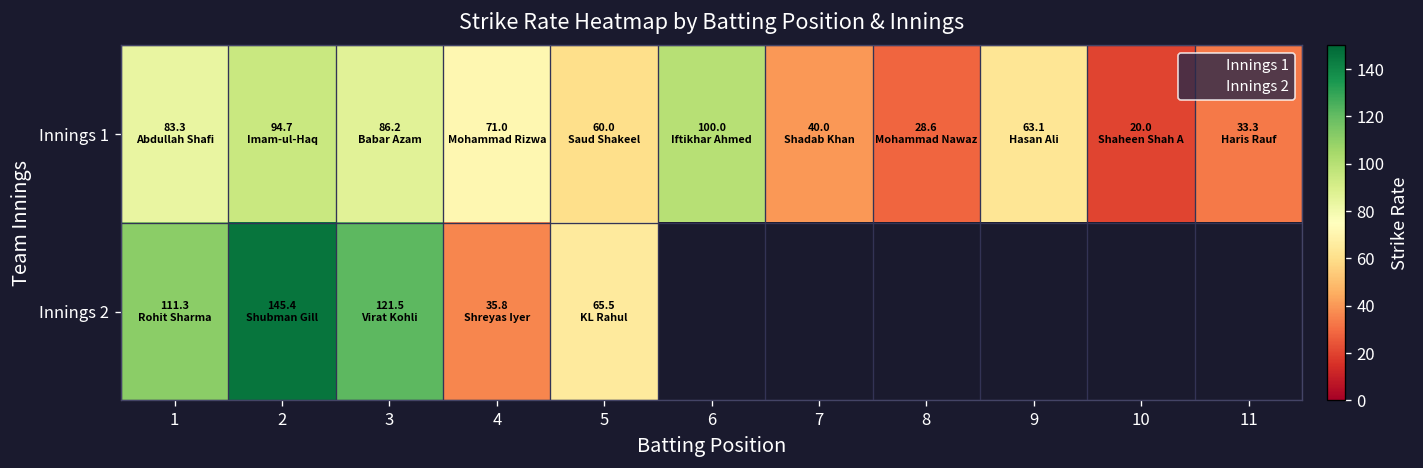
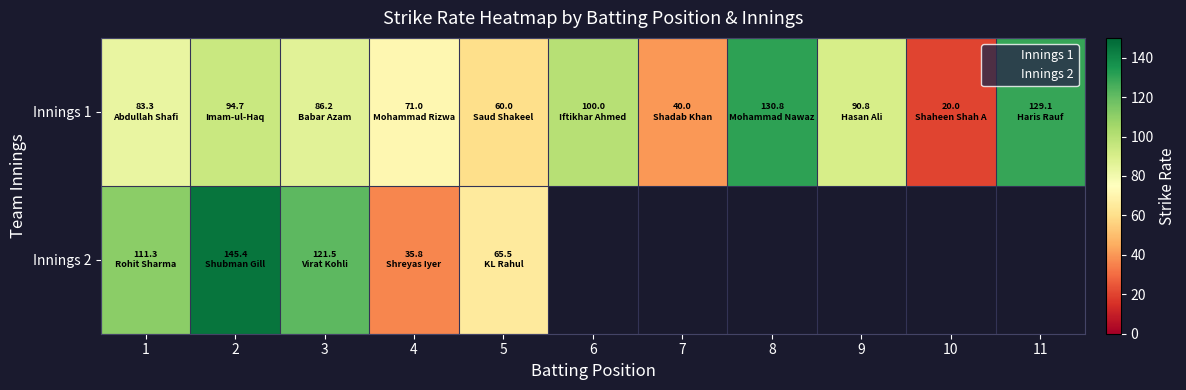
Innings 1, 8: 28.6 -> 130.8
Innings 1, 9: 63.1 -> 90.8
Innings 1, 11: 33.3 -> 129.1
